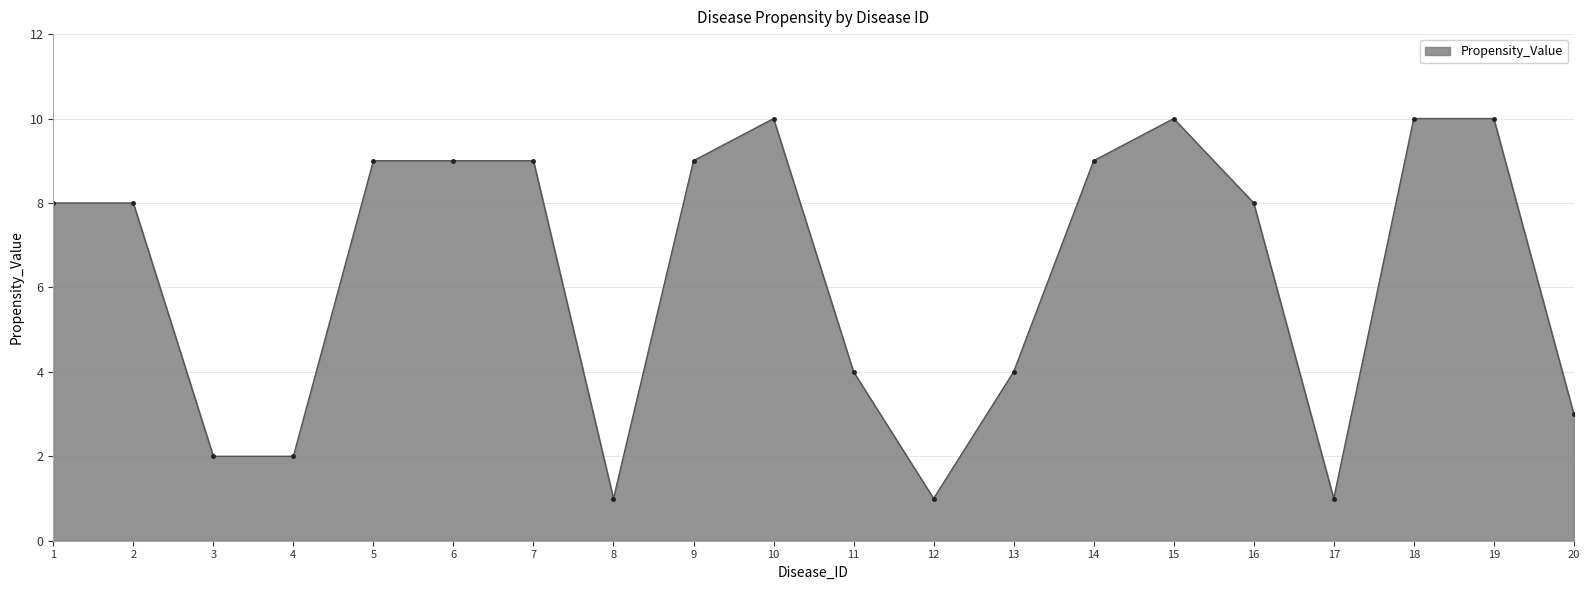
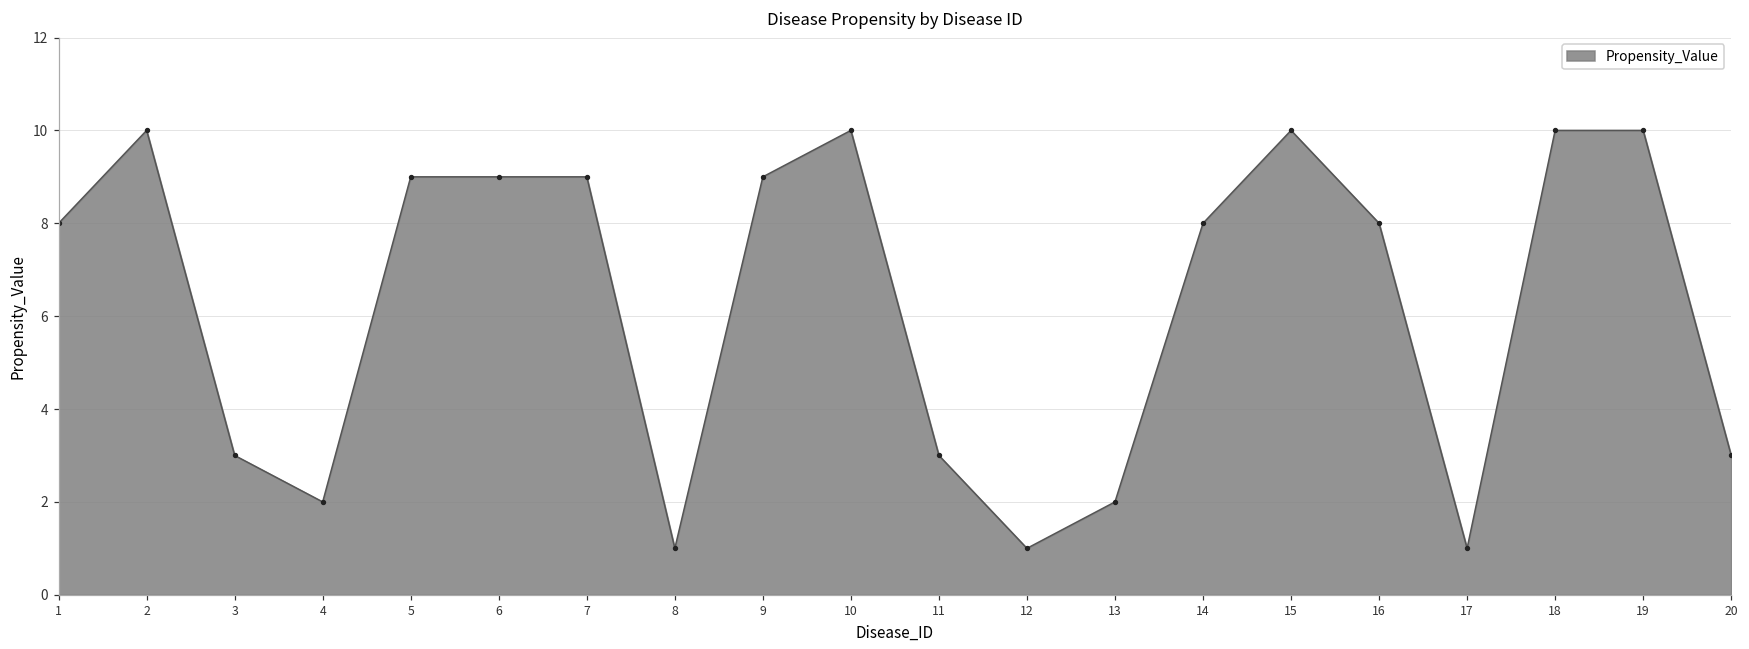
2: 8 -> 10
3: 2 -> 3
11: 4 -> 3
13: 4 -> 2
14: 9 -> 8
